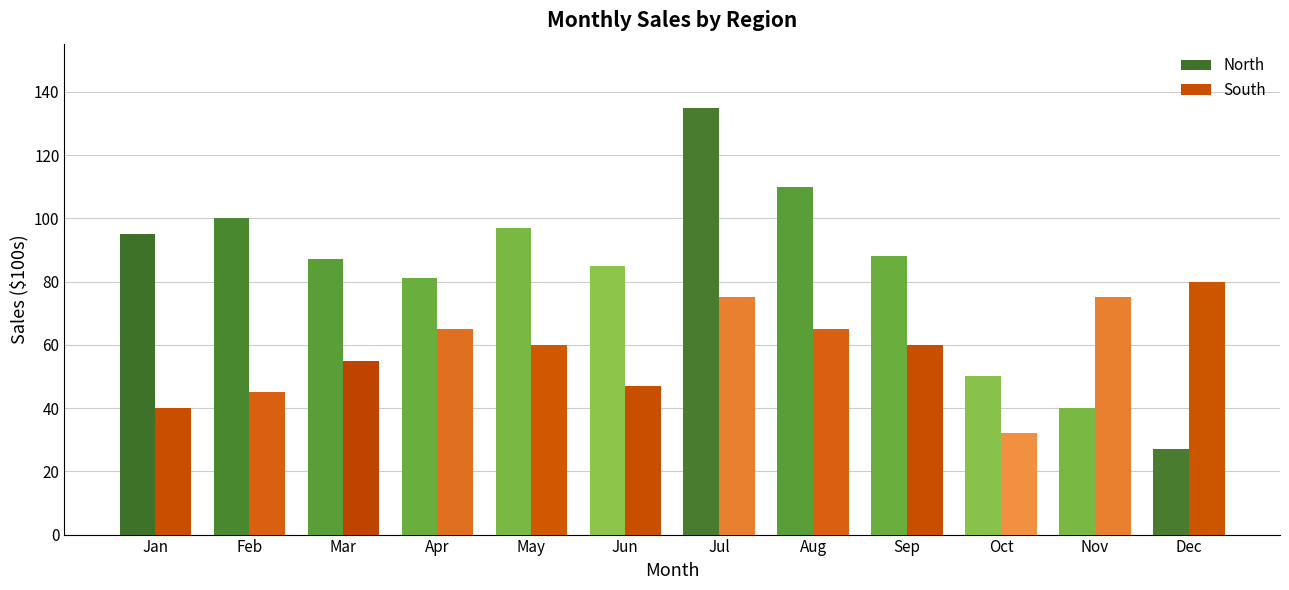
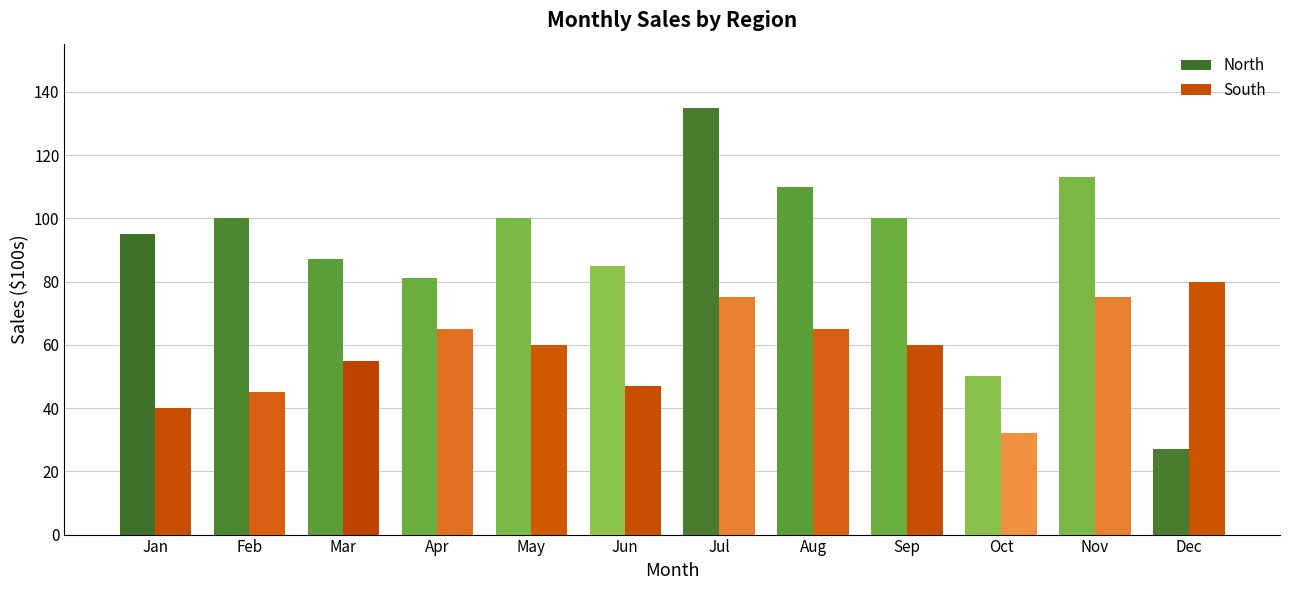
North, May: 97 -> 100
North, Sep: 88 -> 100
North, Nov: 40 -> 113
